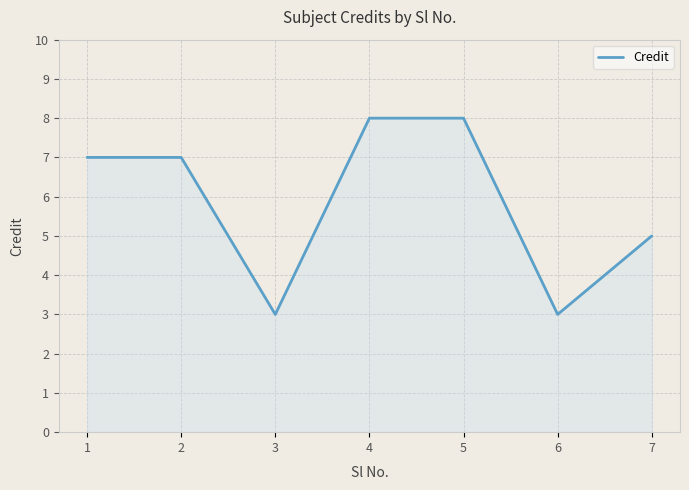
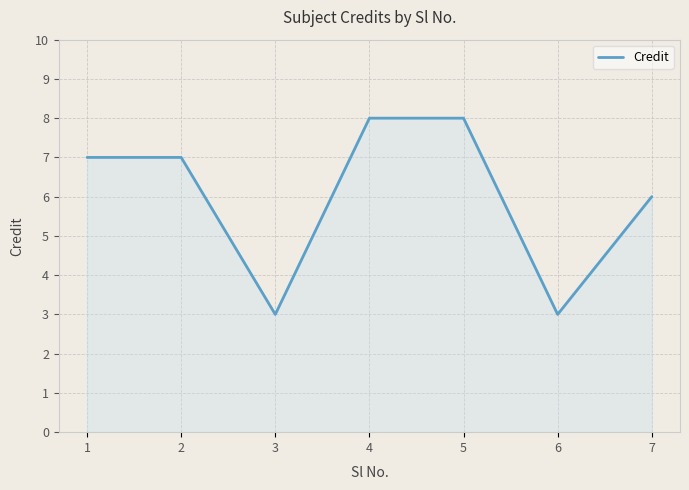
7: 5 -> 6
